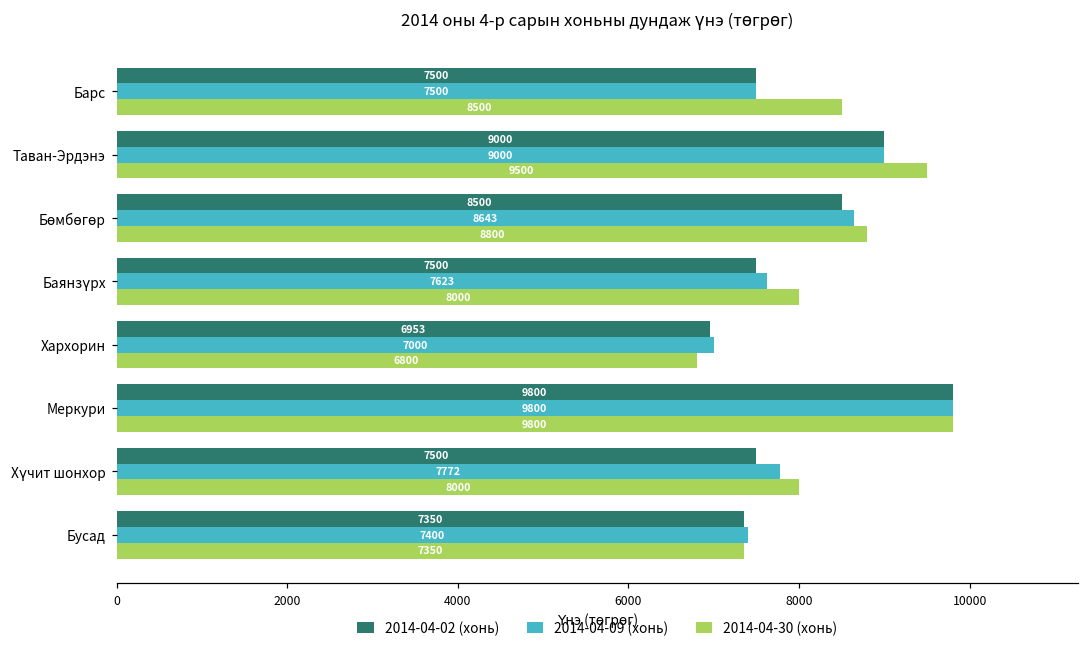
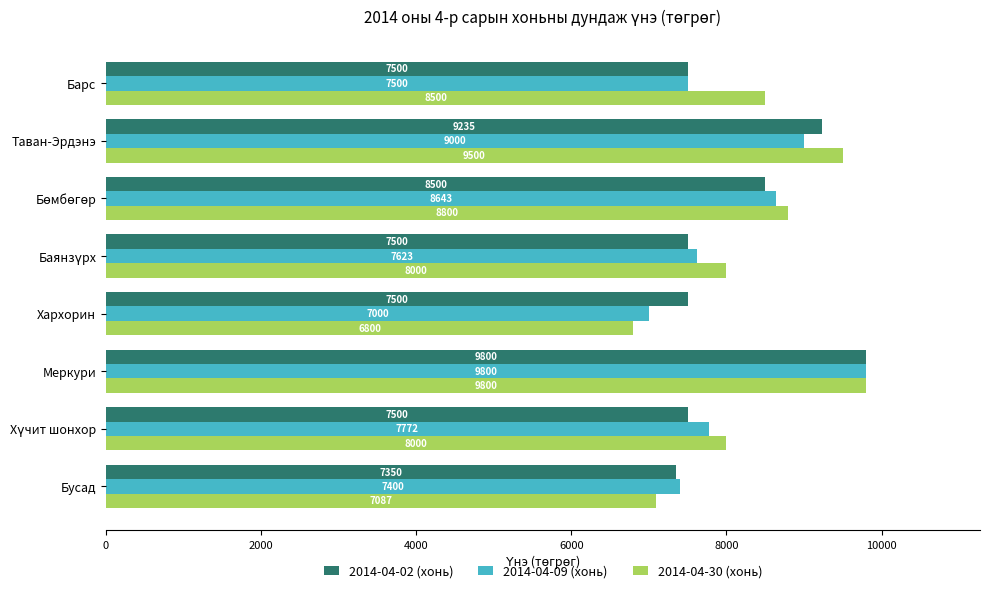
2014-04-02 (хонь), Таван-Эрдэнэ: 9000 -> 9235
2014-04-02 (хонь), Хархорин: 6953 -> 7500
2014-04-30 (хонь), Бусад: 7350 -> 7087
